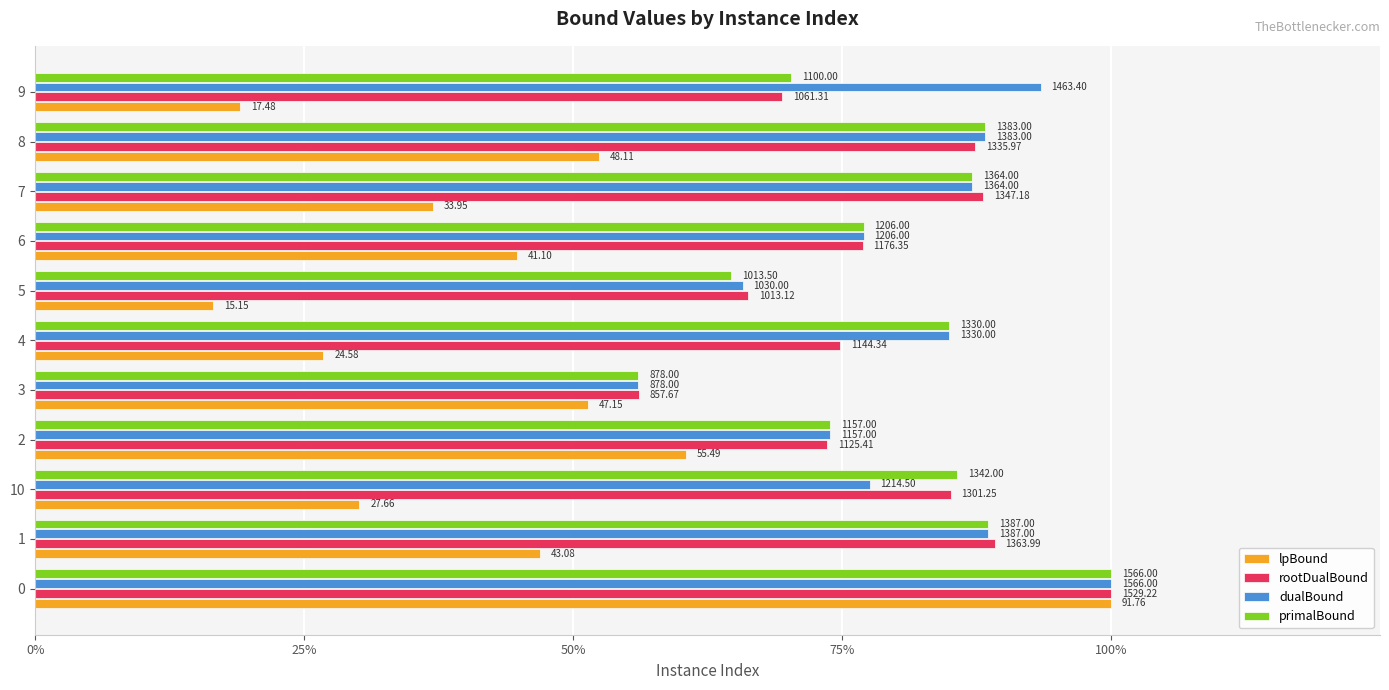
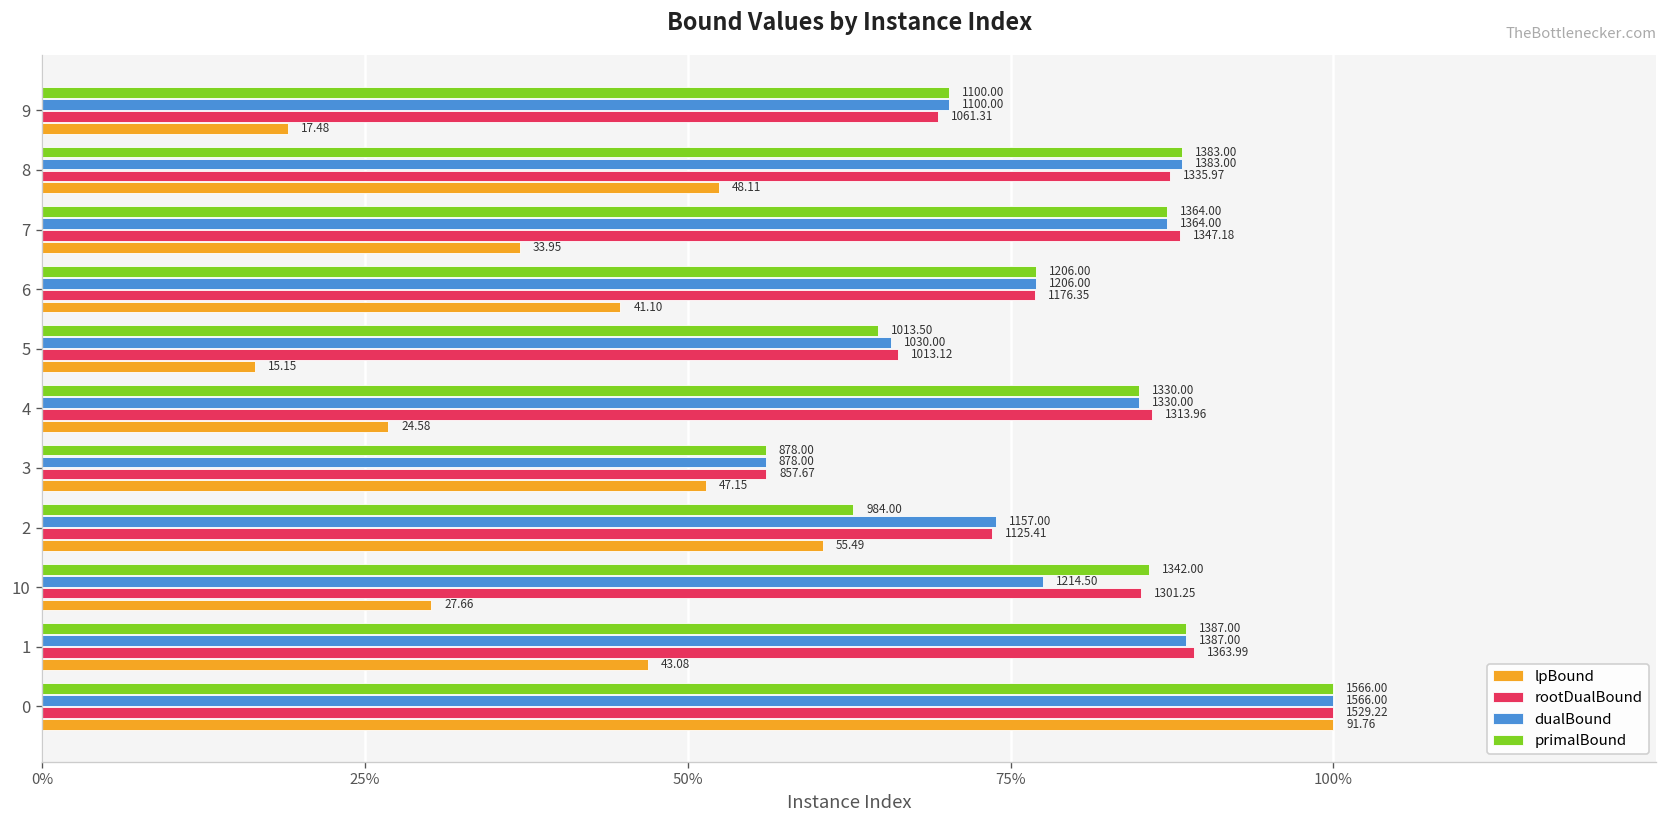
dualBound, 9: 1463.40 -> 1100.00
rootDualBound, 4: 1144.34 -> 1313.96
primalBound, 2: 1157.00 -> 984.00
